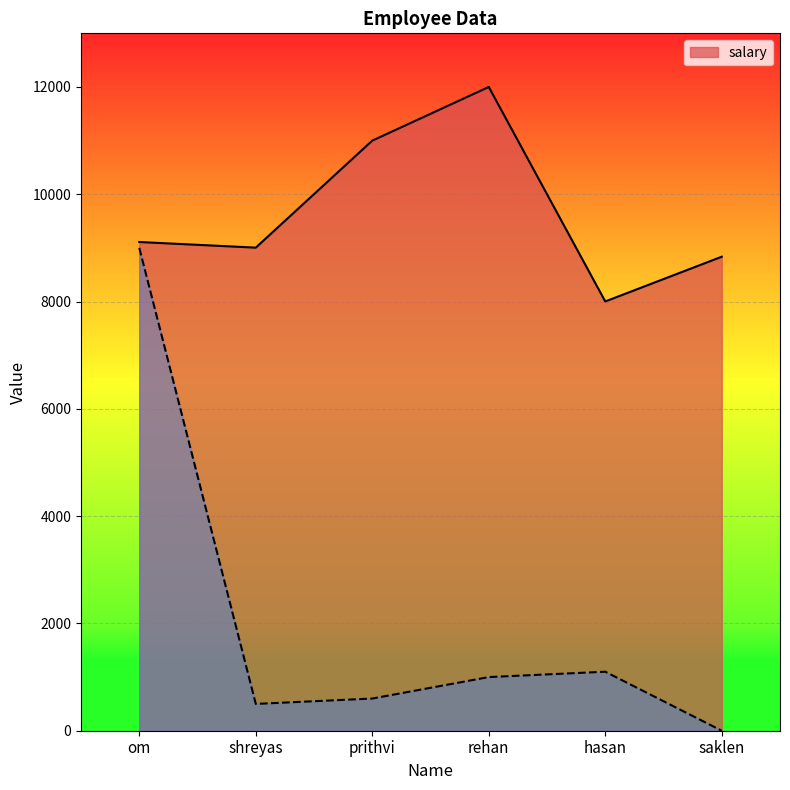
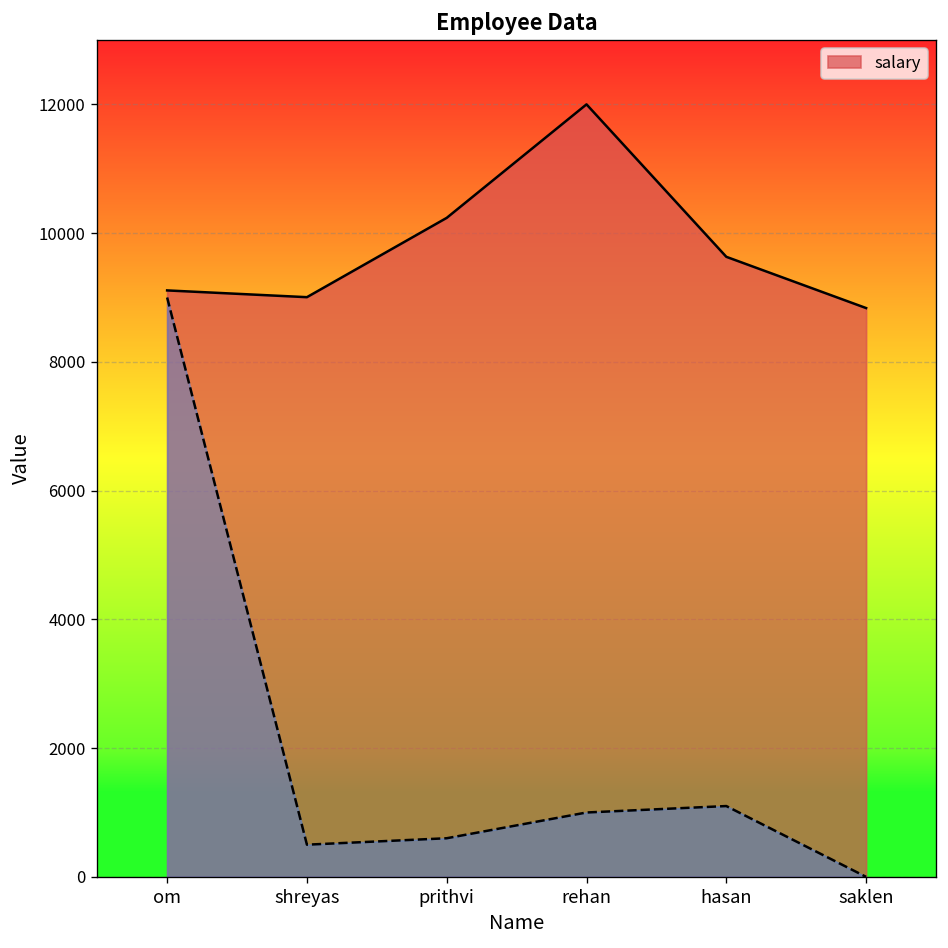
salary, prithvi: 11000 -> 10200
salary, hasan: 8000 -> 9600
